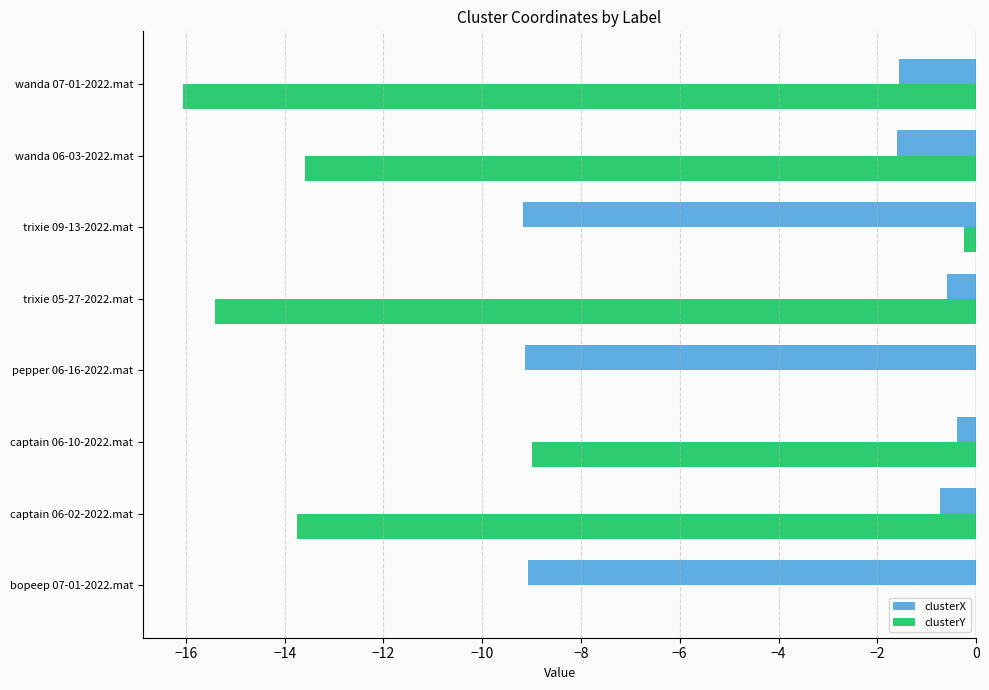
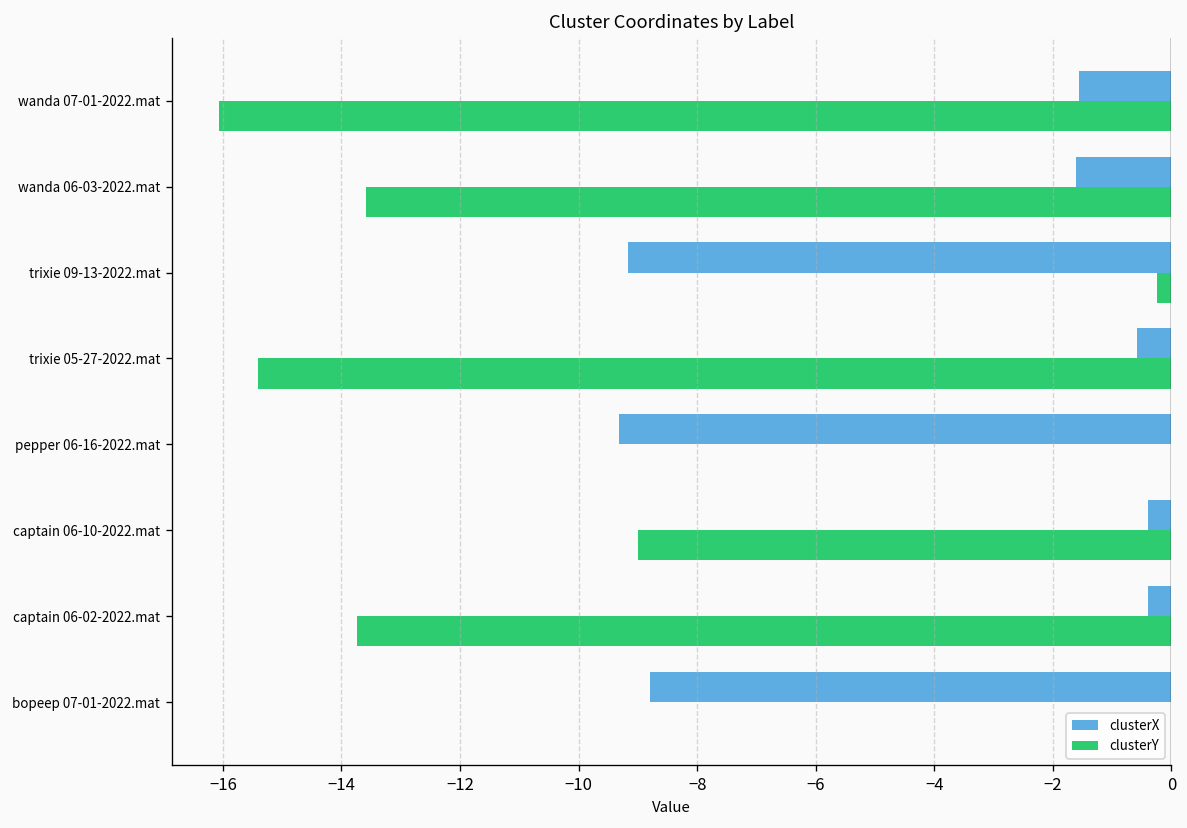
clusterX, pepper 06-16-2022.mat: -9.1 -> -9.3
clusterX, captain 06-02-2022.mat: -0.7 -> -0.4
clusterX, bopeep 07-01-2022.mat: -9.1 -> -8.8
